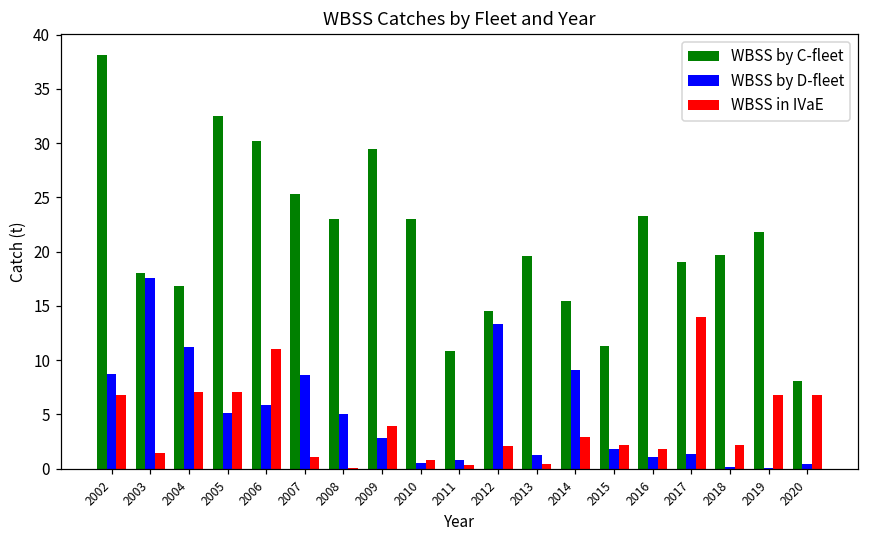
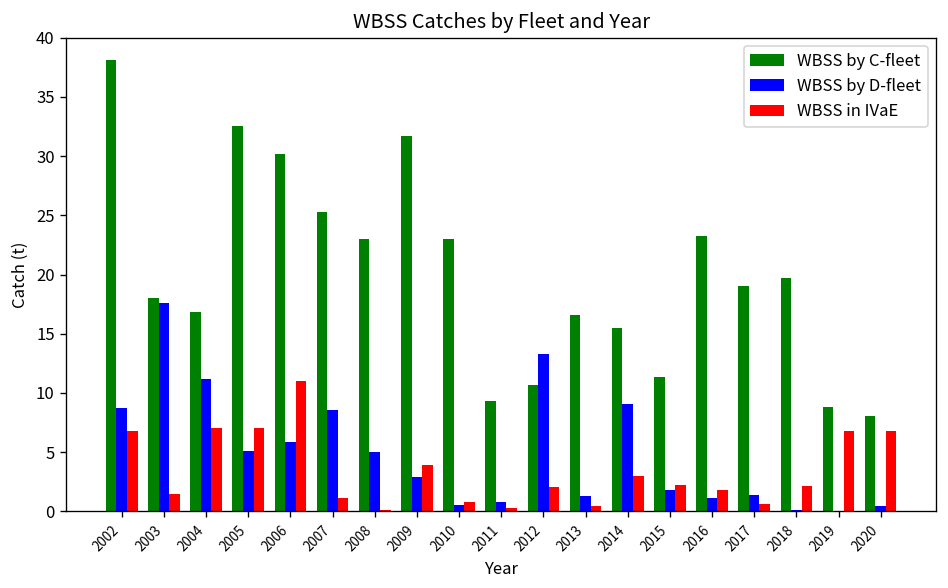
WBSS by C-fleet, 2009: 29 -> 32
WBSS by C-fleet, 2011: 11 -> 9
WBSS by C-fleet, 2012: 15 -> 11
WBSS by C-fleet, 2013: 20 -> 17
WBSS in IVaE, 2017: 14 -> 1
WBSS by C-fleet, 2019: 22 -> 9
